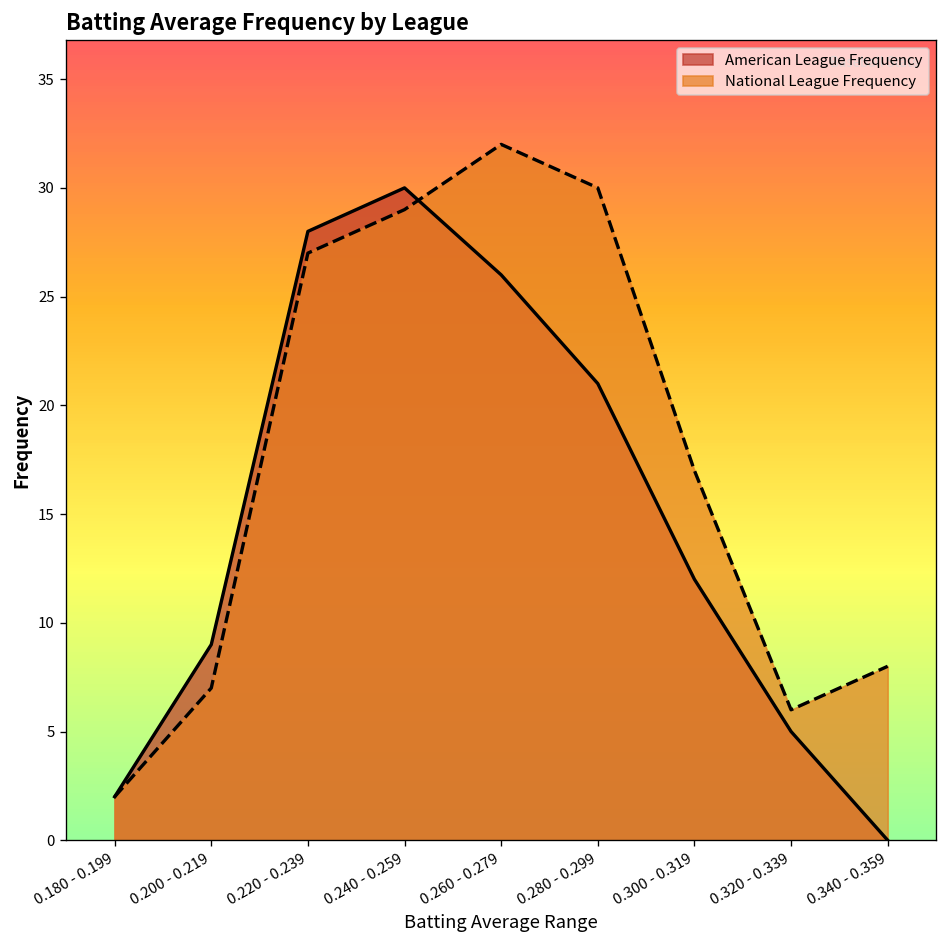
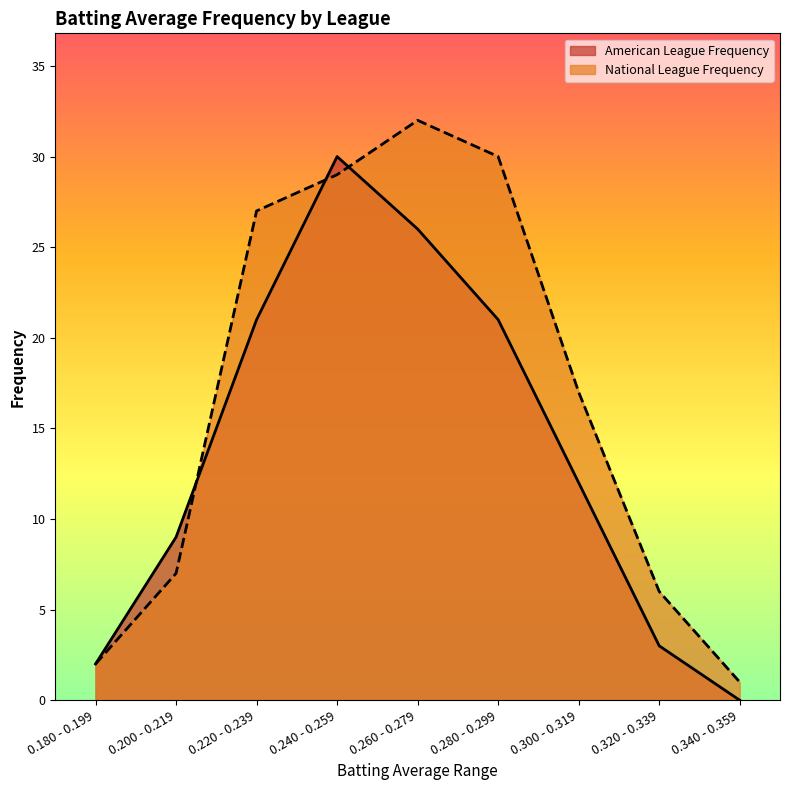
American League Frequency, 0.220 - 0.239: 28 -> 21
American League Frequency, 0.320 - 0.339: 5 -> 3
National League Frequency, 0.340 - 0.359: 8 -> 1
